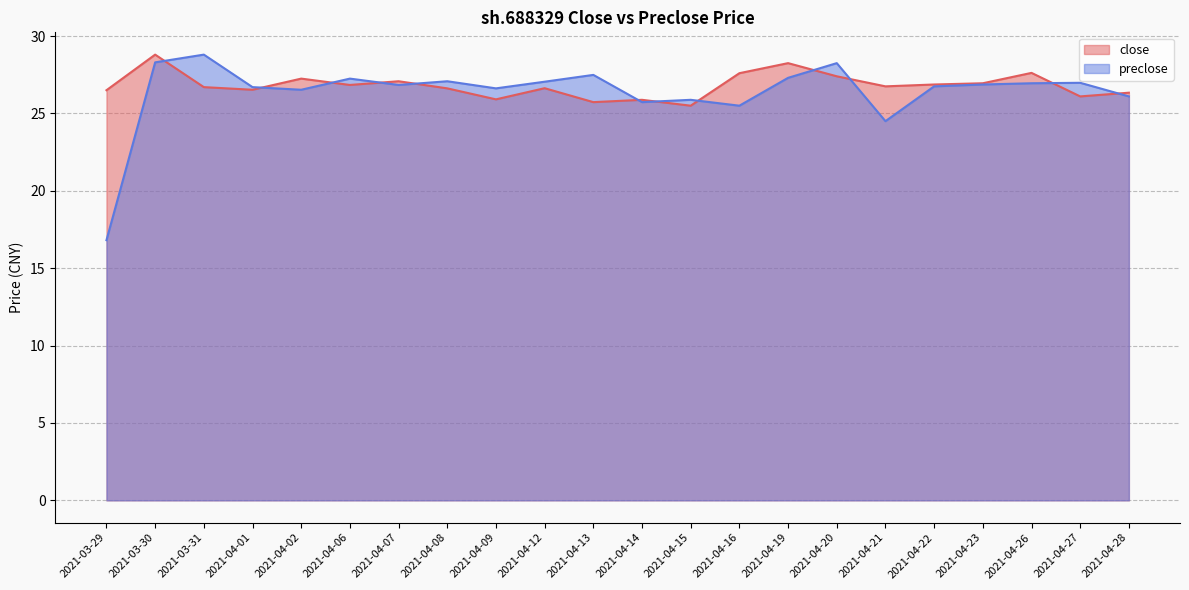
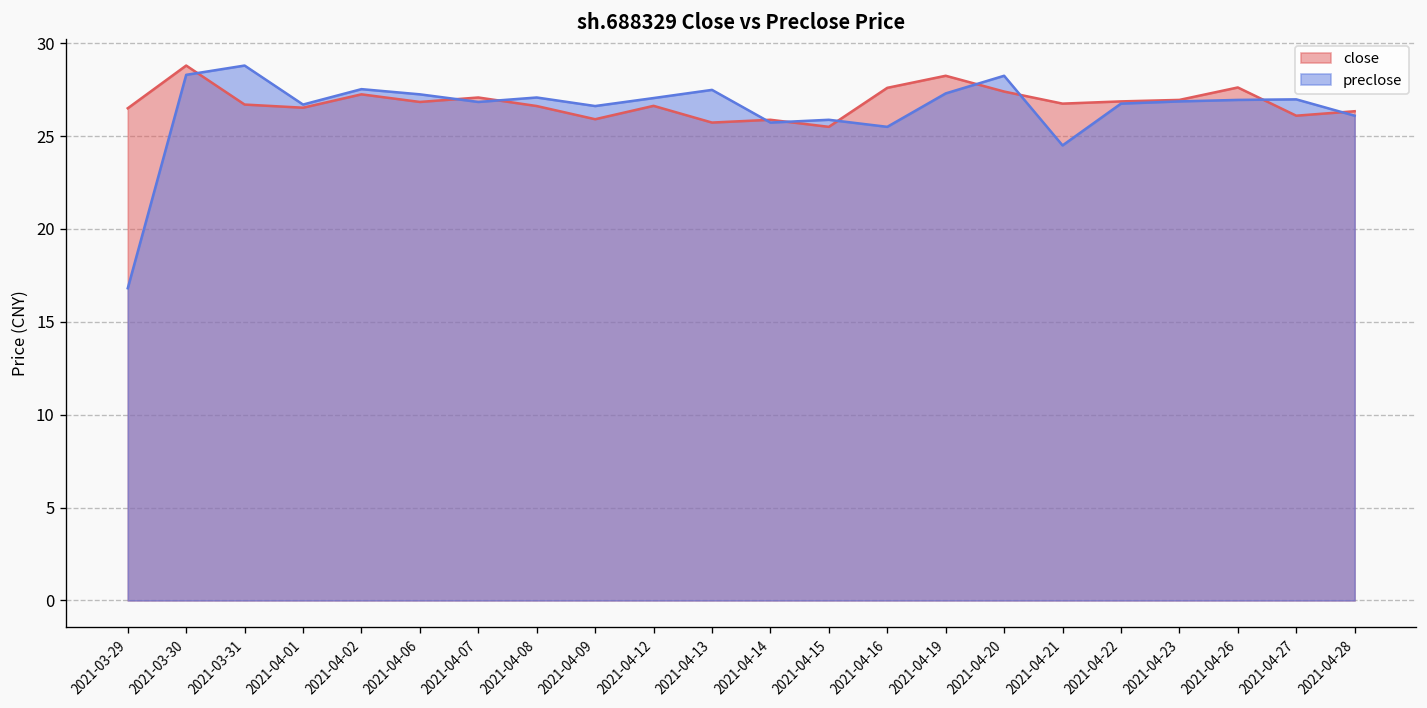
preclose, 2021-04-02: 26.5 -> 27.5
